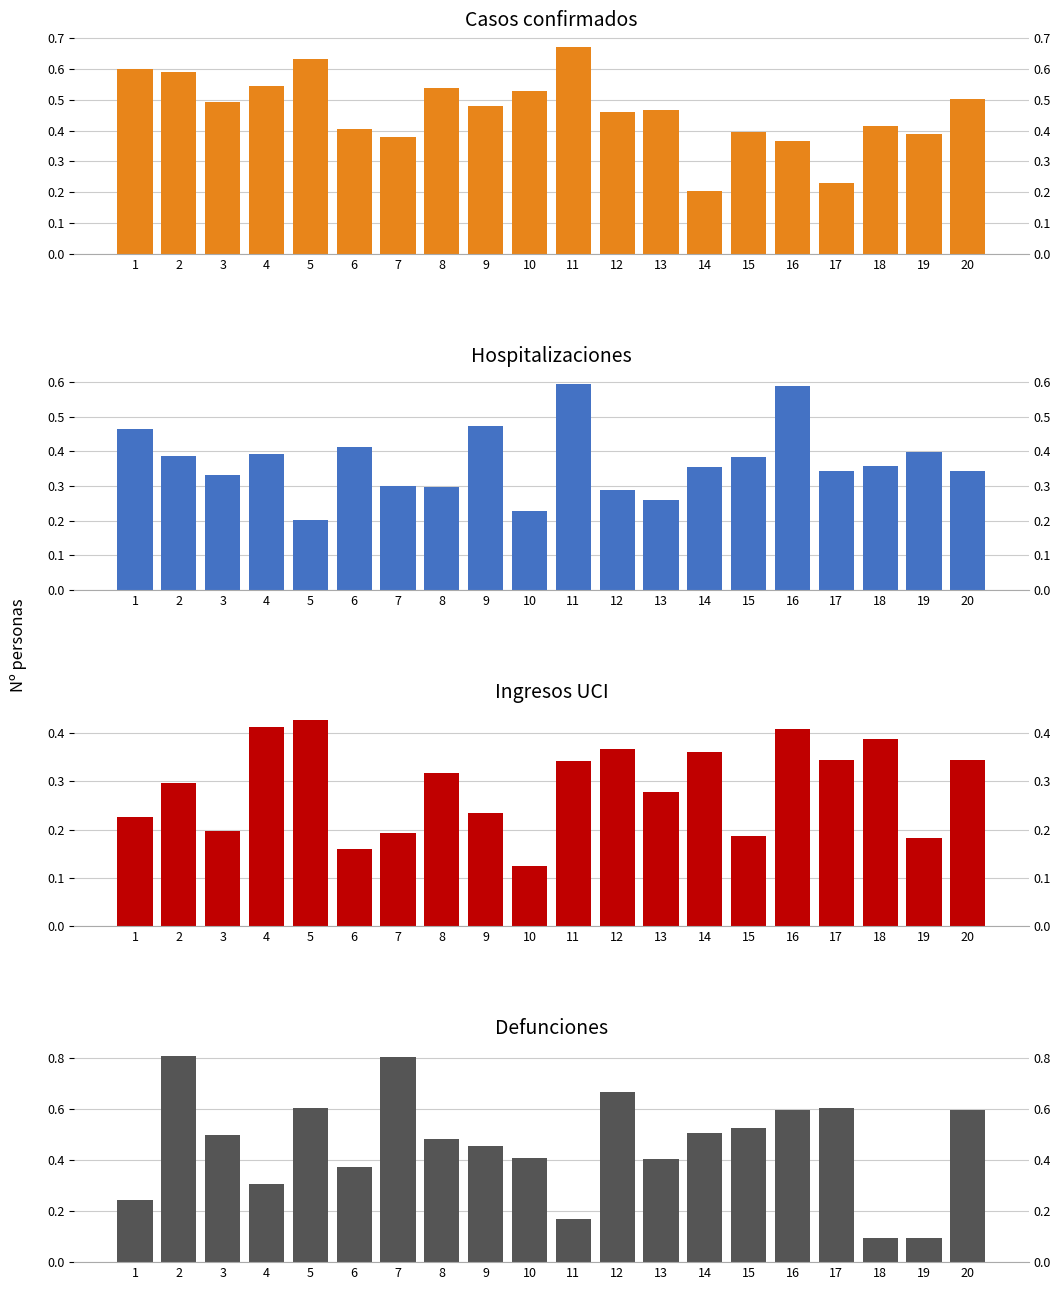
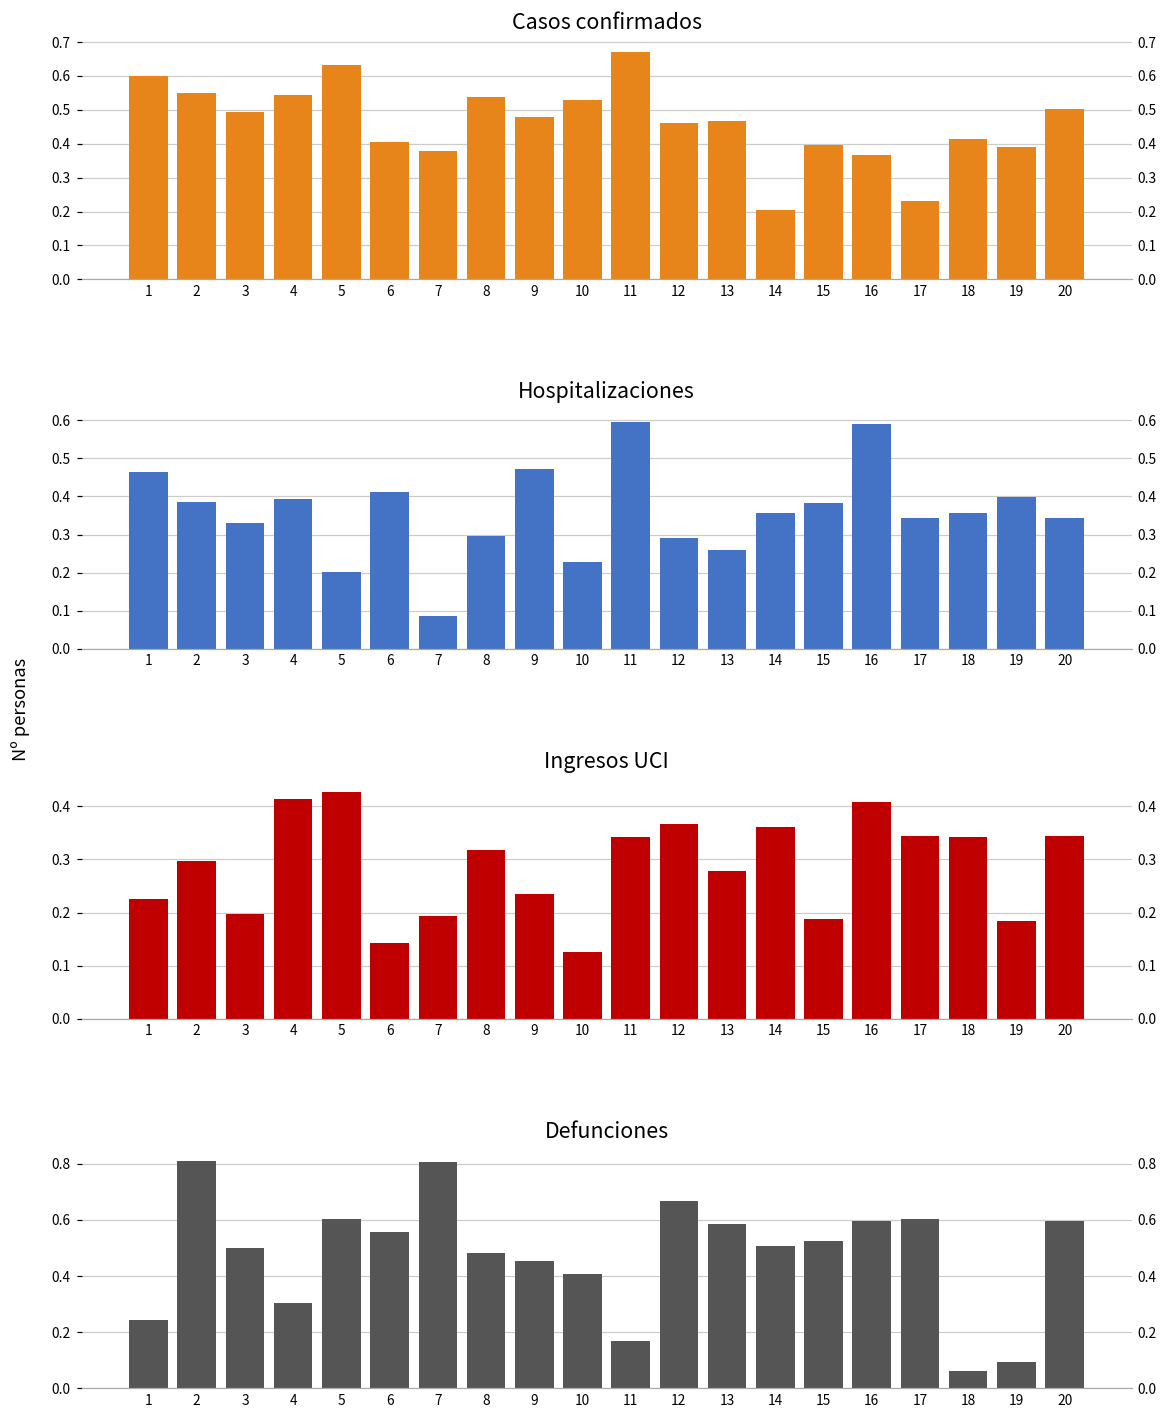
Casos confirmados, 2: 0.59 -> 0.55
Hospitalizaciones, 7: 0.30 -> 0.09
Ingresos UCI, 6: 0.16 -> 0.14
Ingresos UCI, 18: 0.39 -> 0.34
Defunciones, 6: 0.37 -> 0.56
Defunciones, 13: 0.40 -> 0.58
Defunciones, 18: 0.09 -> 0.06
